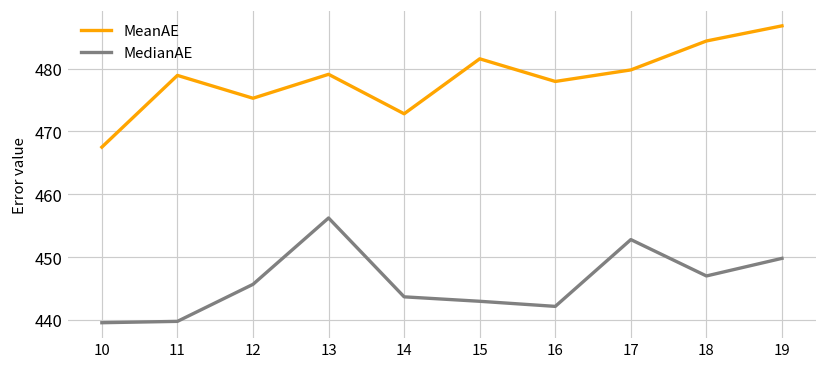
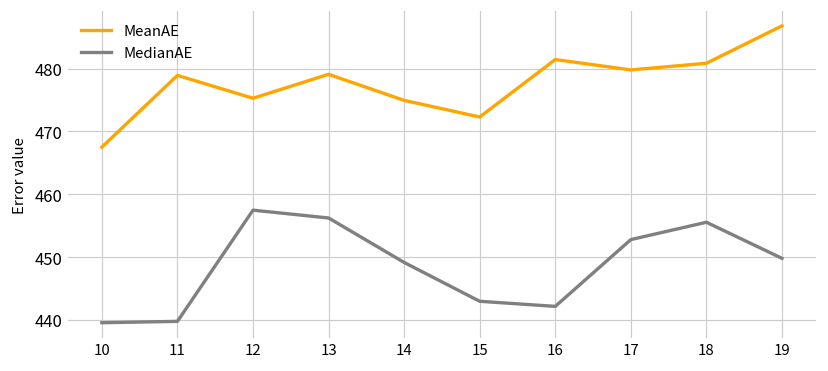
MedianAE, 12: 446 -> 457
MeanAE, 14: 473 -> 475
MedianAE, 14: 444 -> 449
MeanAE, 15: 482 -> 472
MeanAE, 16: 478 -> 481
MeanAE, 18: 484 -> 481
MedianAE, 18: 447 -> 456
